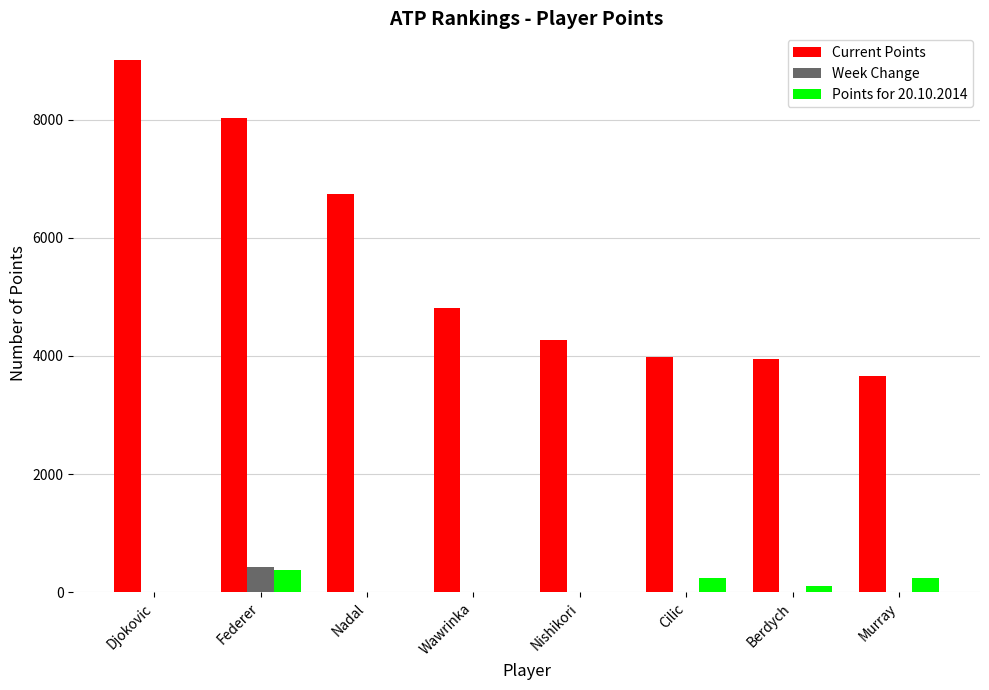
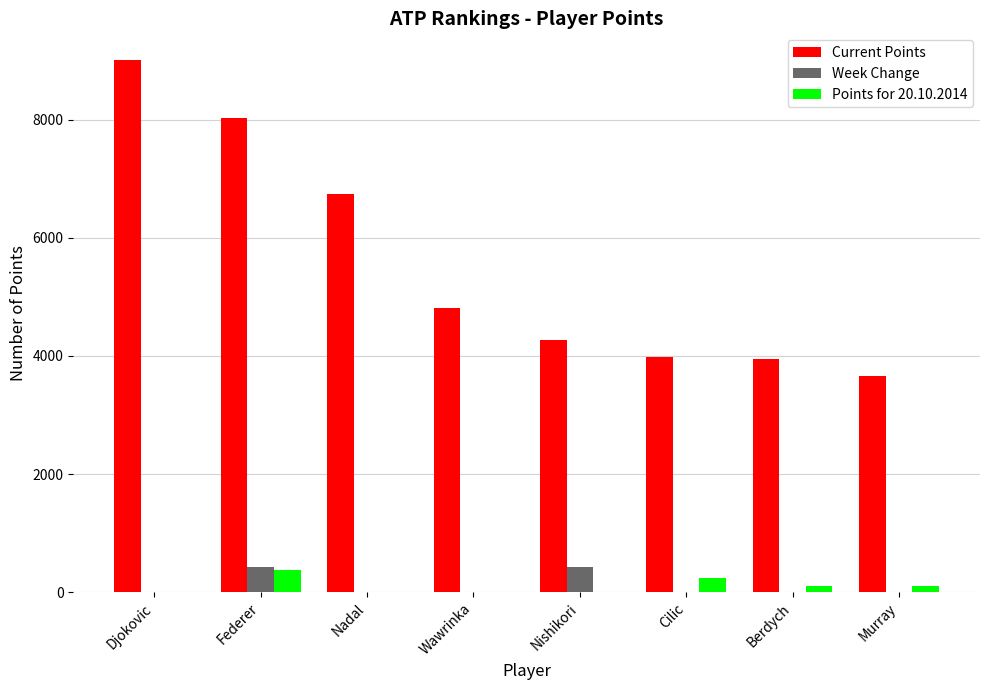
Week Change, Nishikori: 0 -> 400
Points for 20.10.2014, Murray: 300 -> 100
